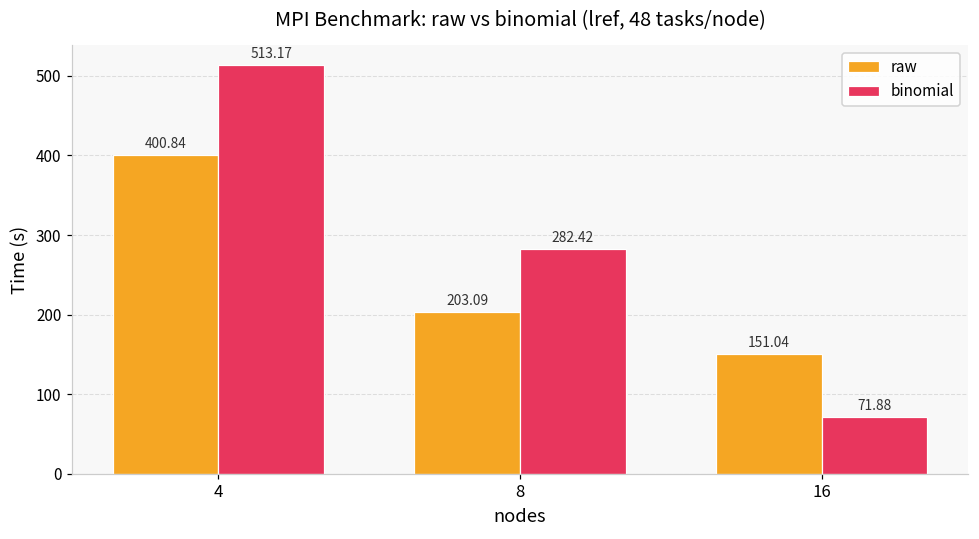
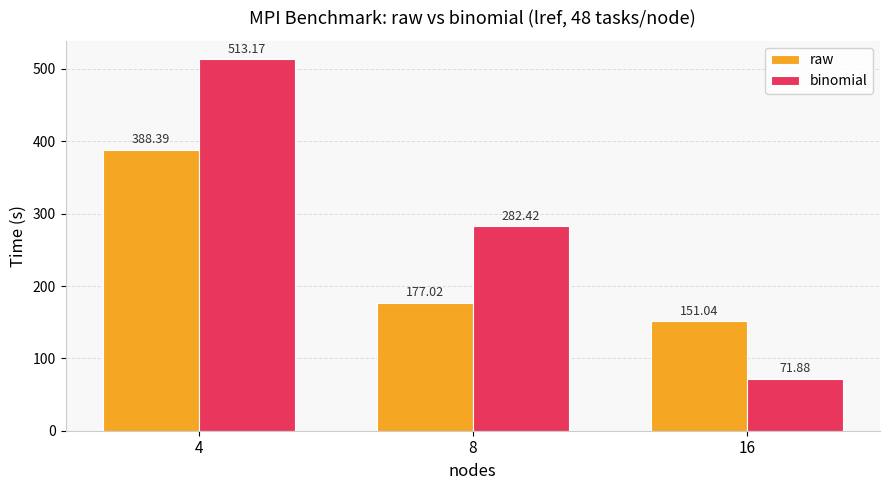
raw, 4: 400.84 -> 388.39
raw, 8: 203.09 -> 177.02
